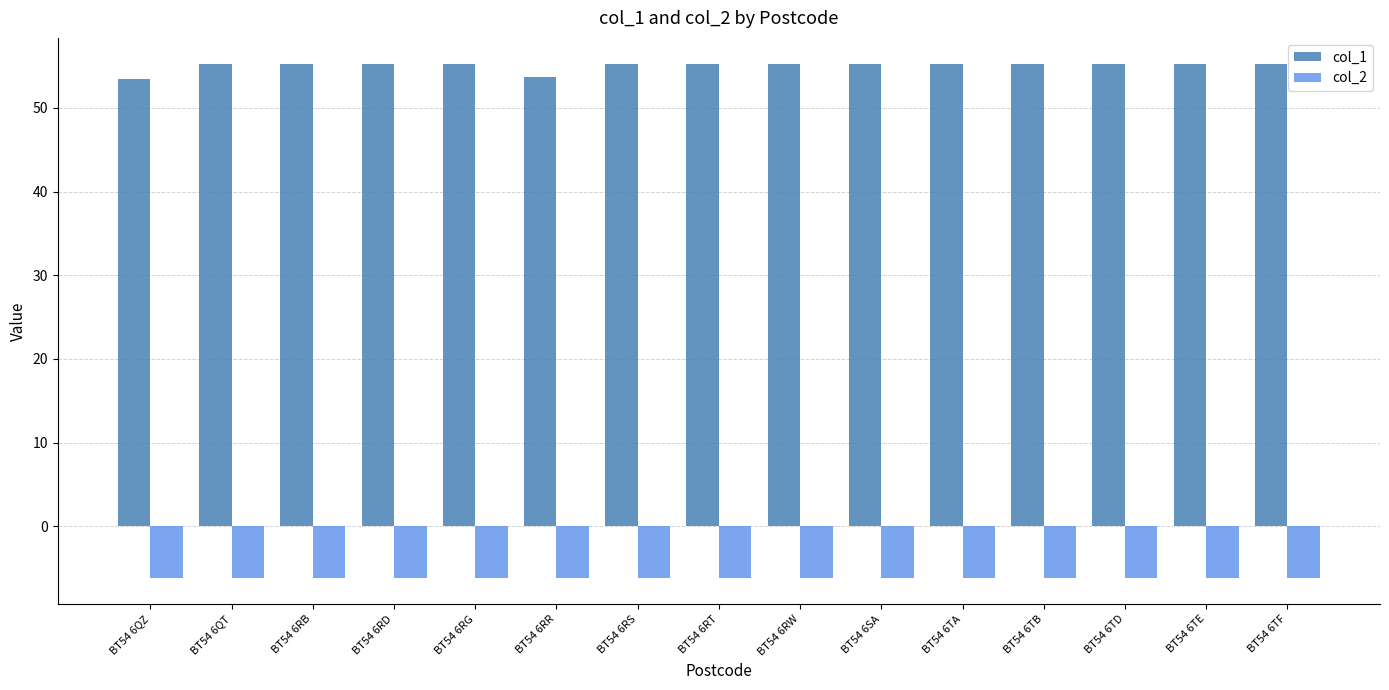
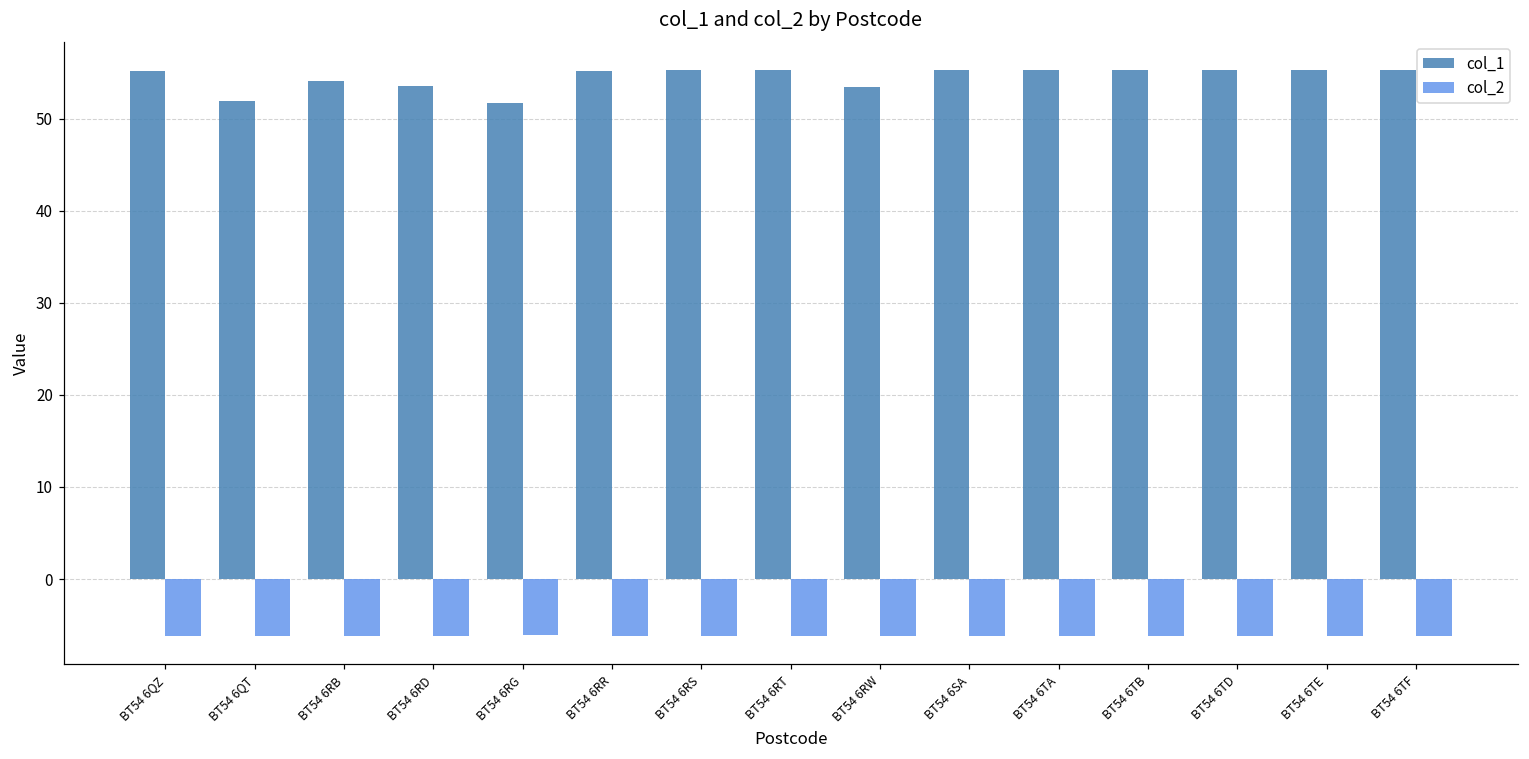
col_1, BT54 6QZ: 53 -> 55
col_1, BT54 6QT: 55 -> 52
col_1, BT54 6RB: 55 -> 54
col_1, BT54 6RD: 55 -> 54
col_1, BT54 6RG: 55 -> 52
col_1, BT54 6RR: 54 -> 55
col_1, BT54 6RW: 55 -> 53
